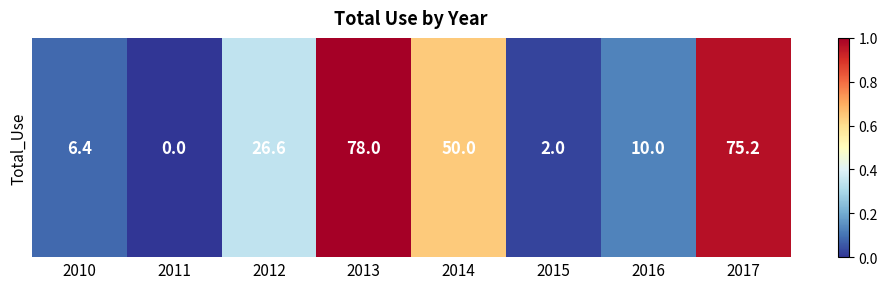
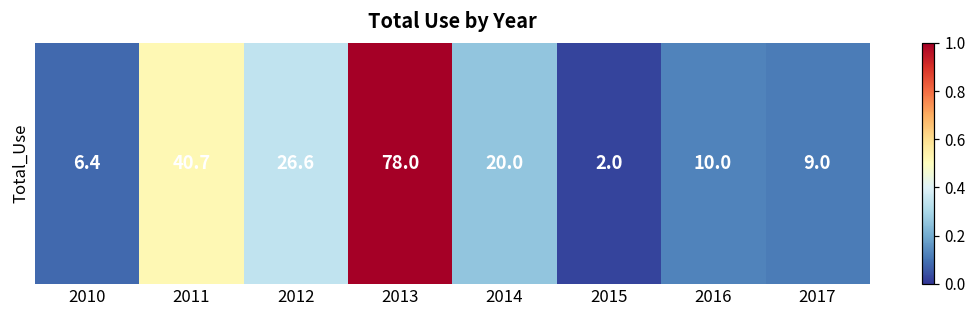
Total_Use, 2011: 0.0 -> 40.7
Total_Use, 2014: 50.0 -> 20.0
Total_Use, 2017: 75.2 -> 9.0
